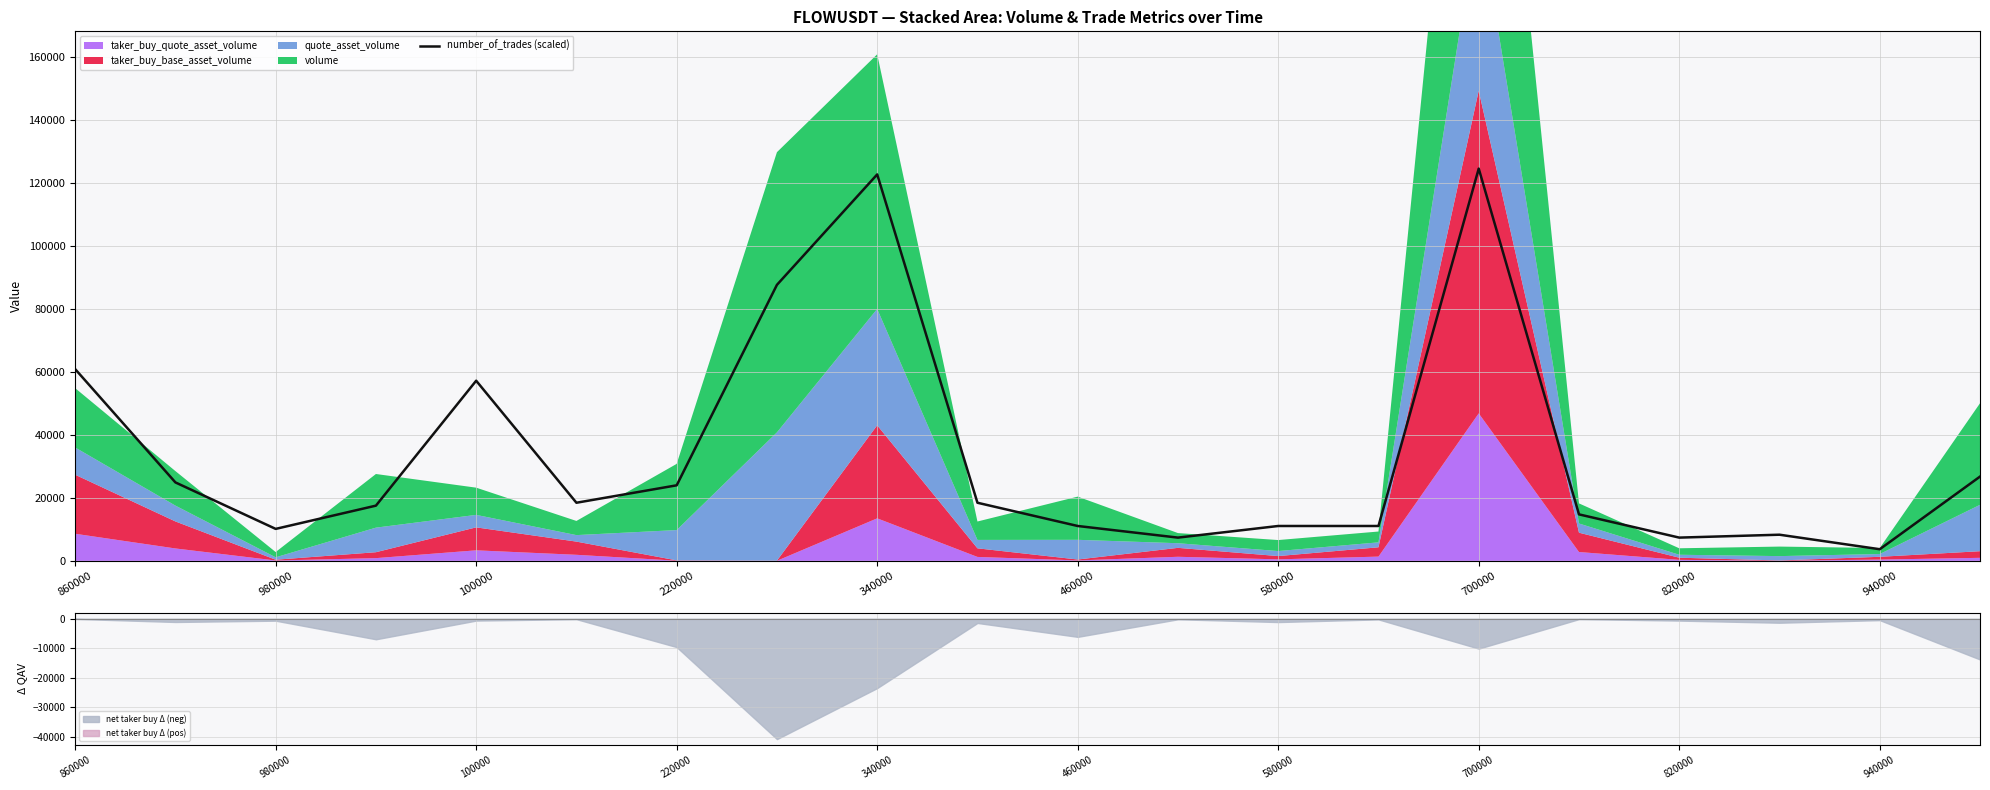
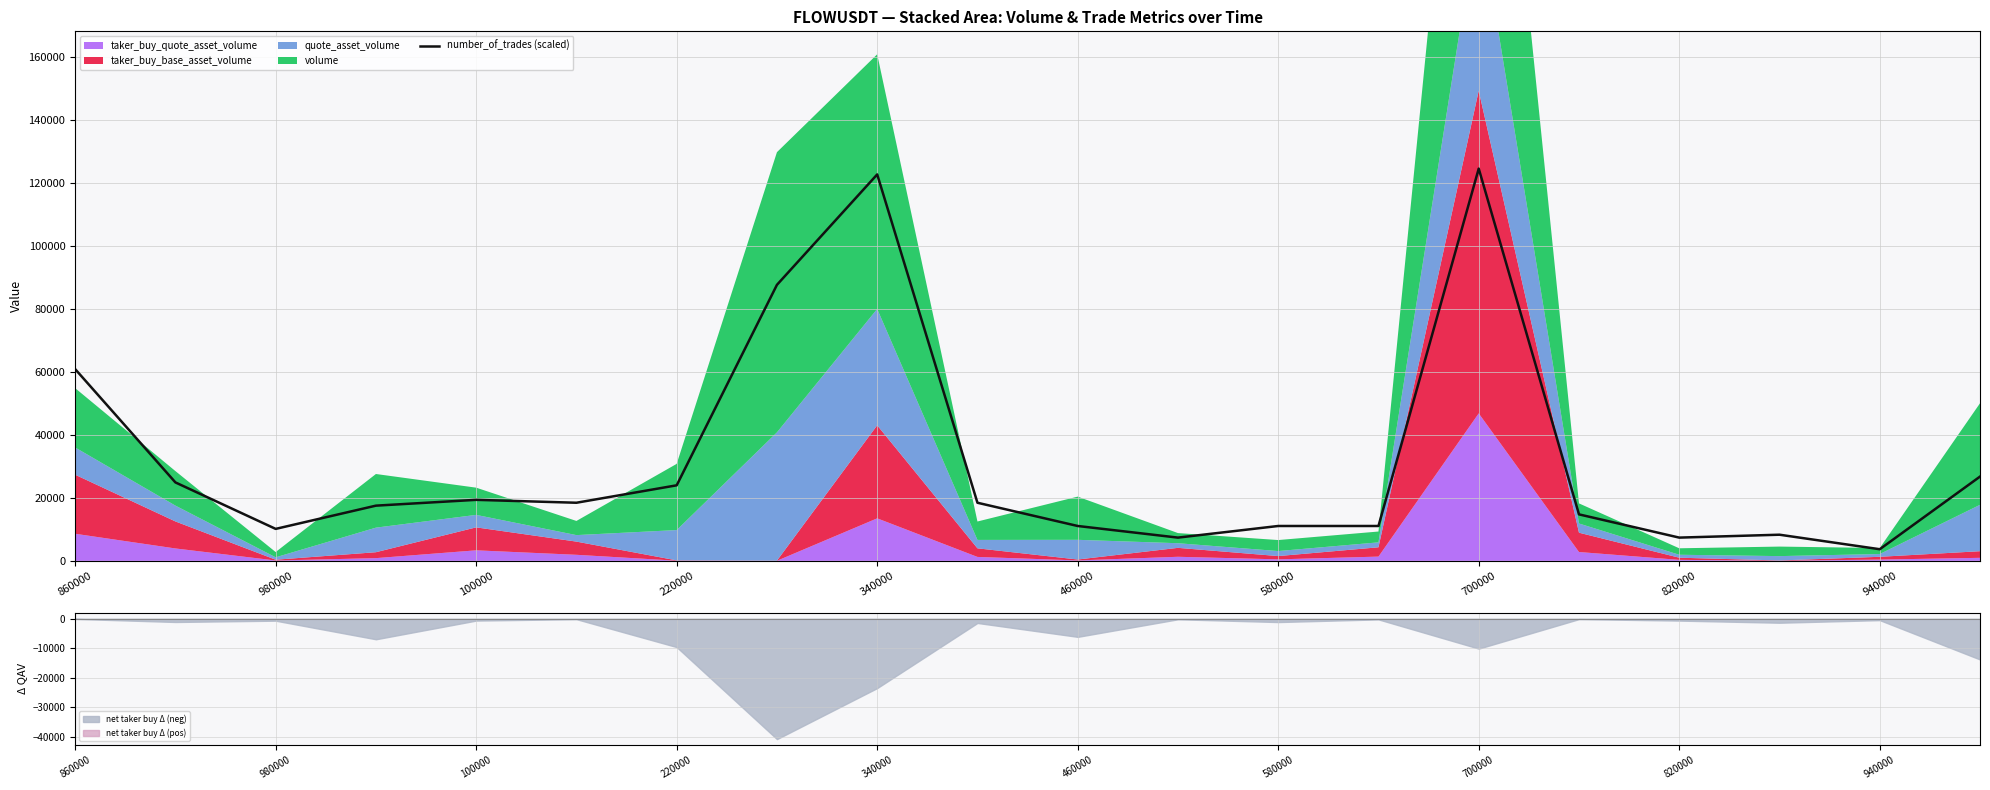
FLOWUSDT — Stacked Area: Volume & Trade Metrics over Time, number_of_trades (scaled), 100000: 57000 -> 19000
